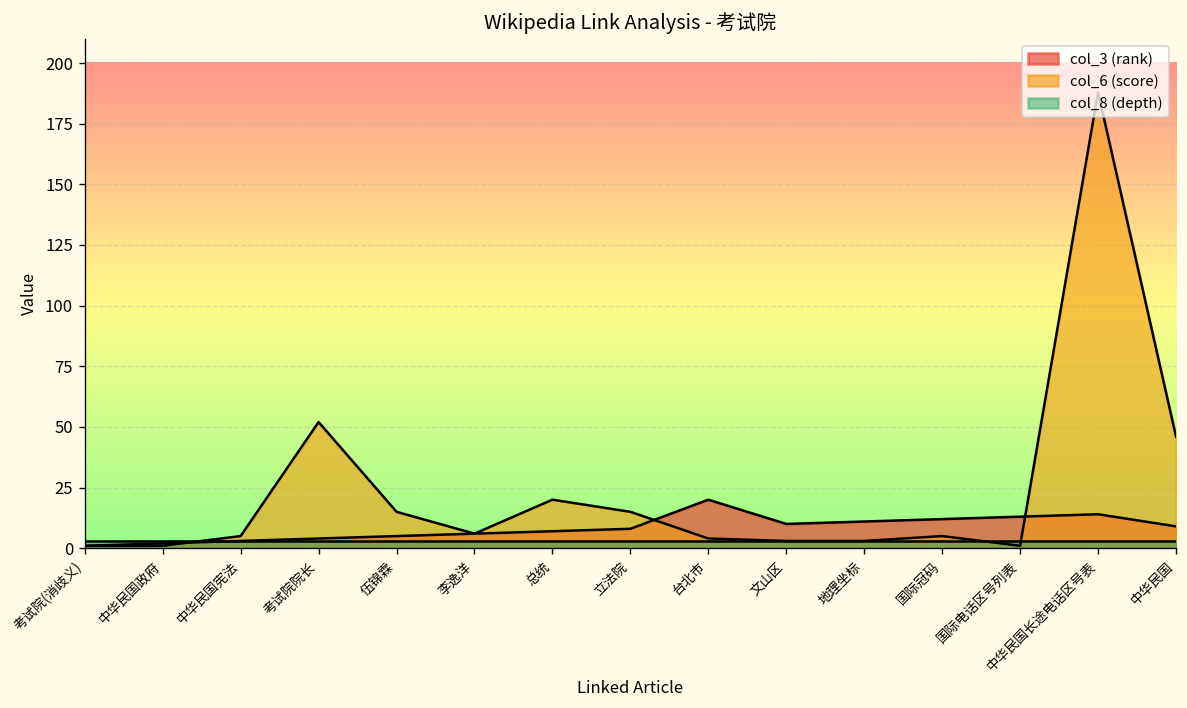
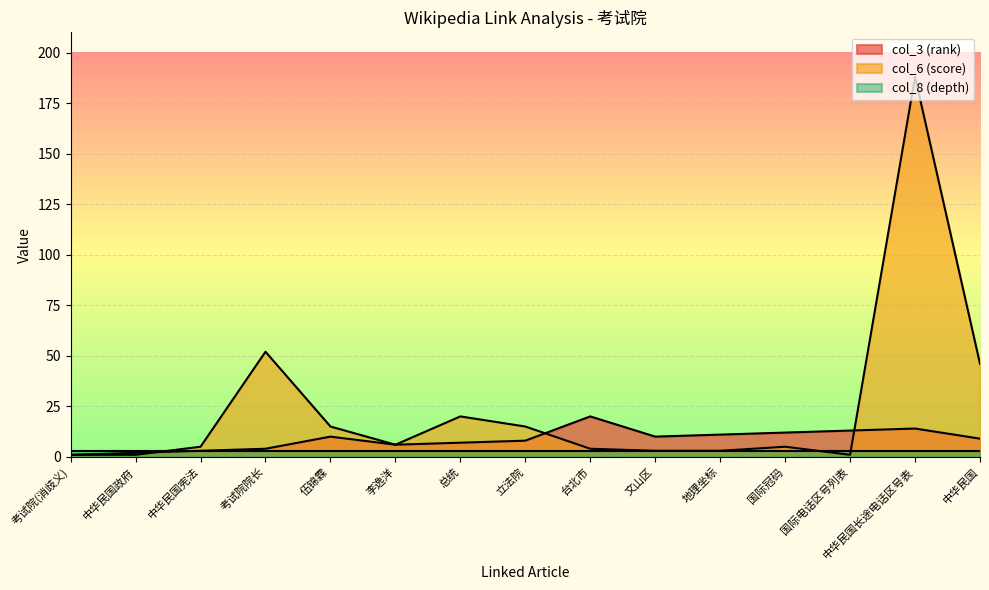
col_3 (rank), 伍锦霖: 5 -> 10
